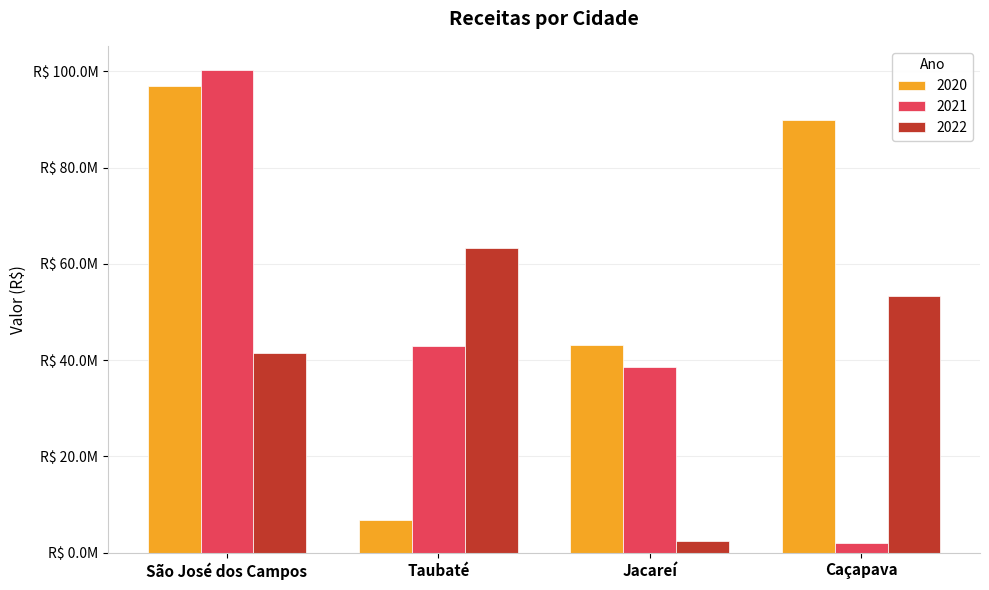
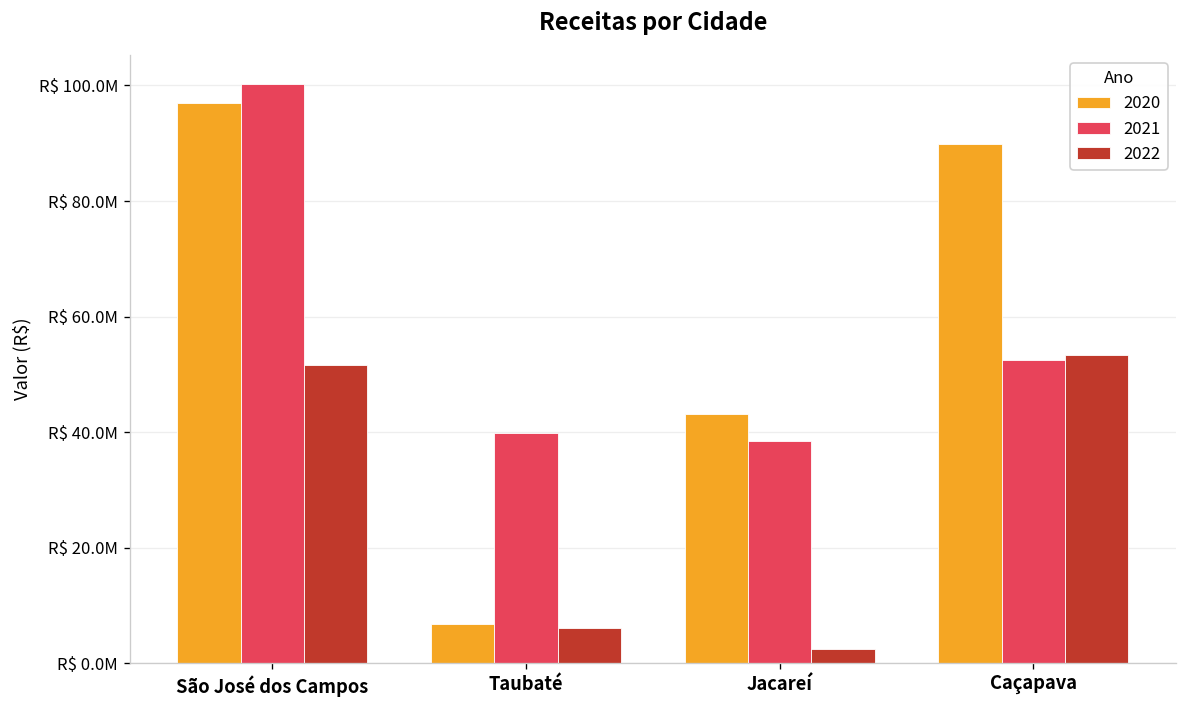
2022, São José dos Campos: R$ 41000000 -> R$ 52000000
2021, Taubaté: R$ 43000000 -> R$ 40000000
2022, Taubaté: R$ 63000000 -> R$ 6000000
2021, Caçapava: R$ 2000000 -> R$ 52000000
